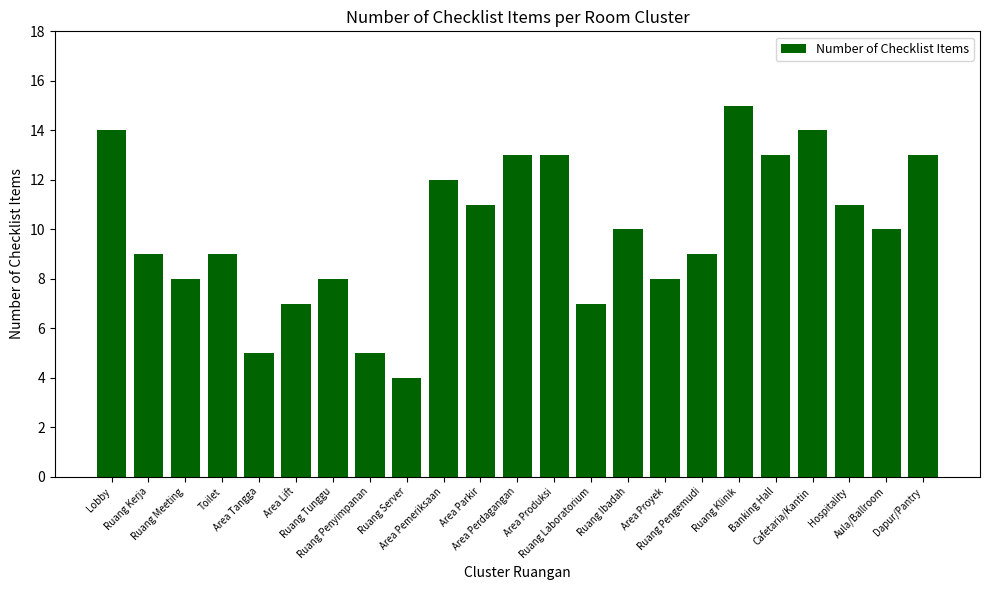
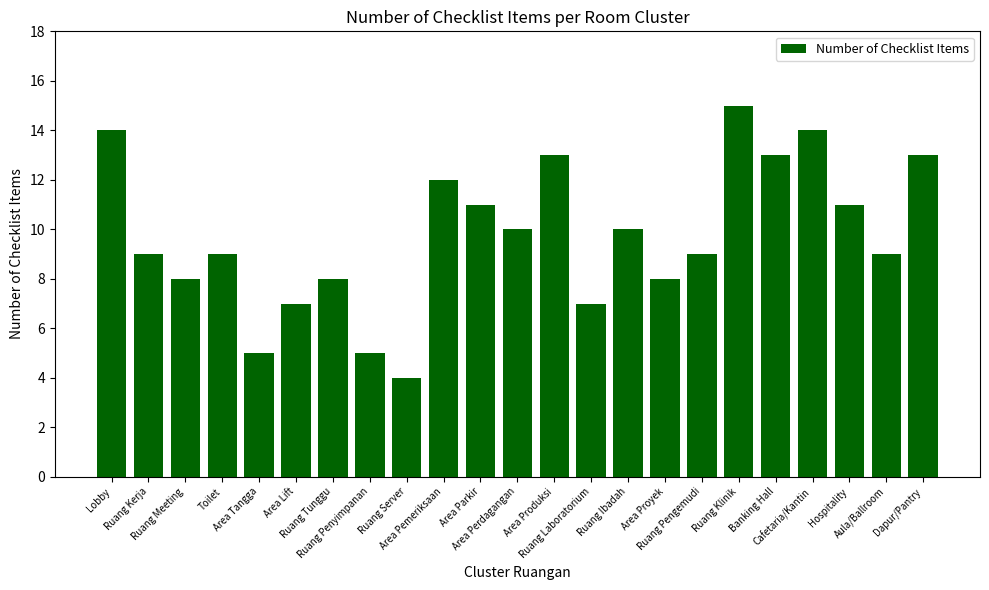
Area Perdagangan: 13 -> 10
Aula/Ballroom: 10 -> 9
